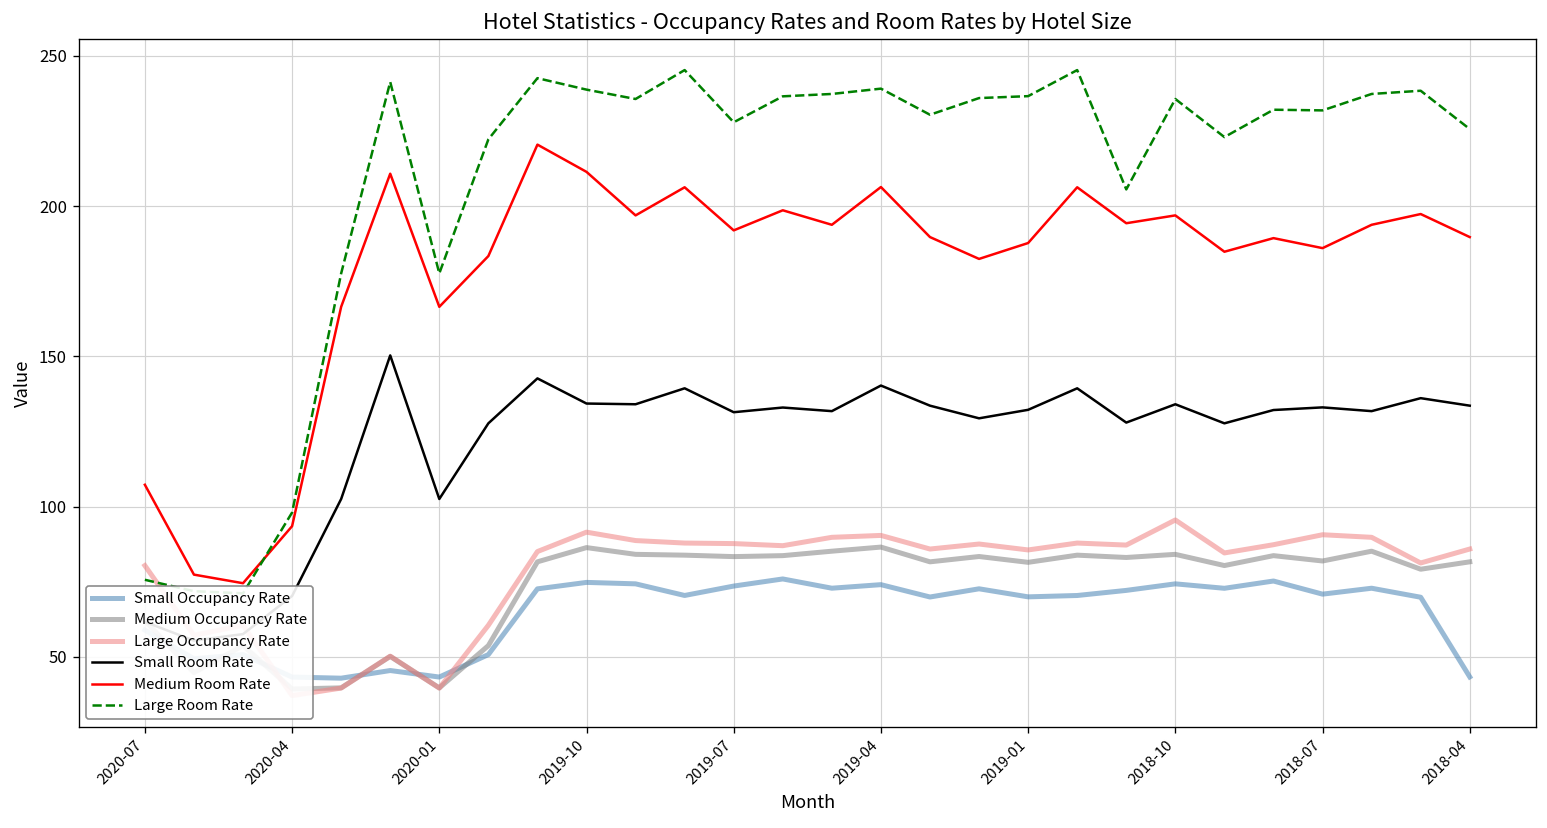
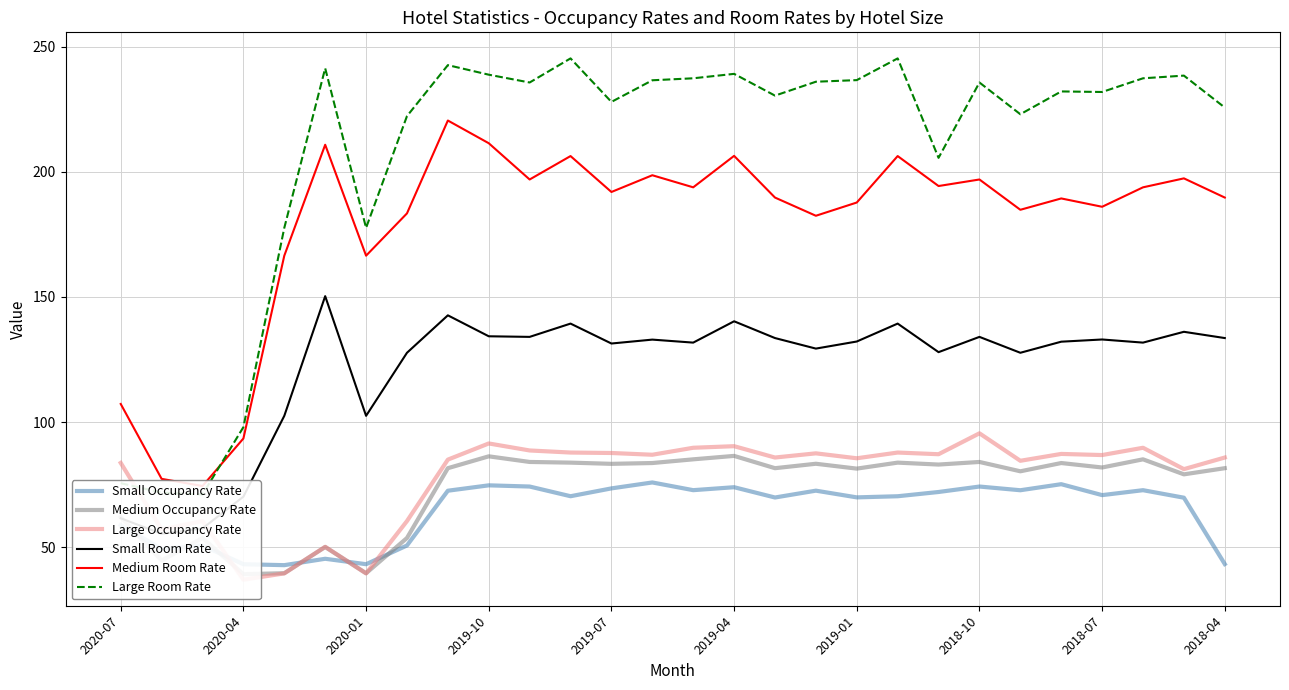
Large Occupancy Rate, 2020-07: 80 -> 84
Large Occupancy Rate, 2018-07: 91 -> 87
